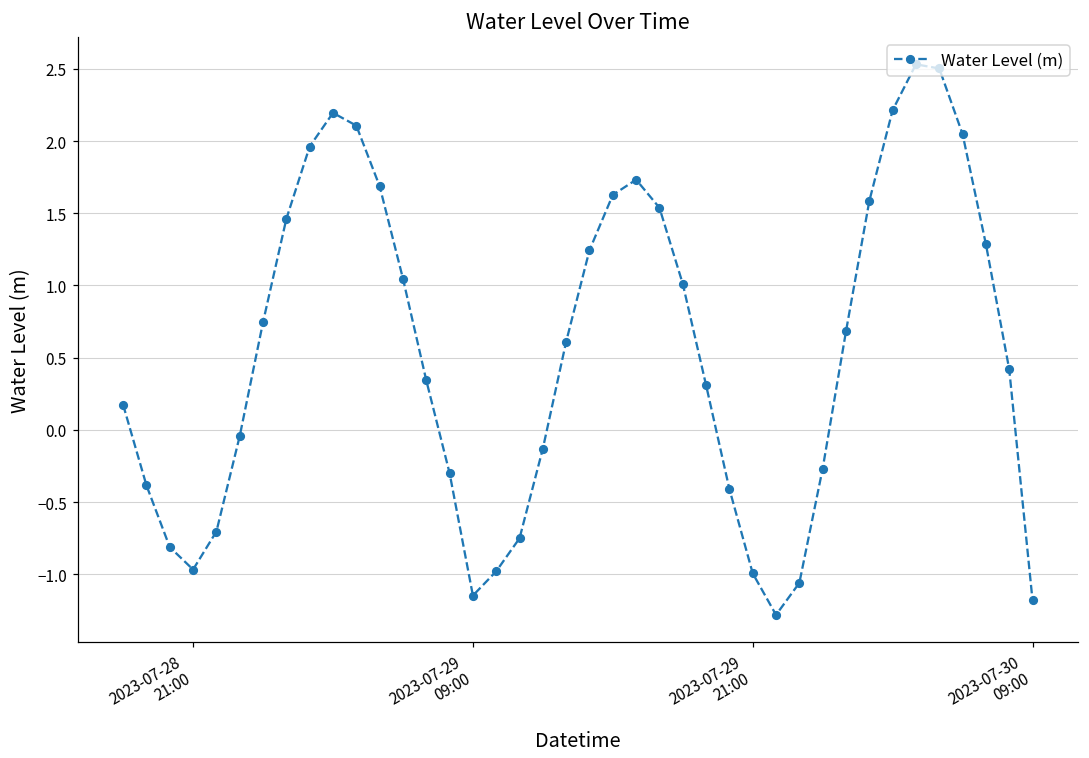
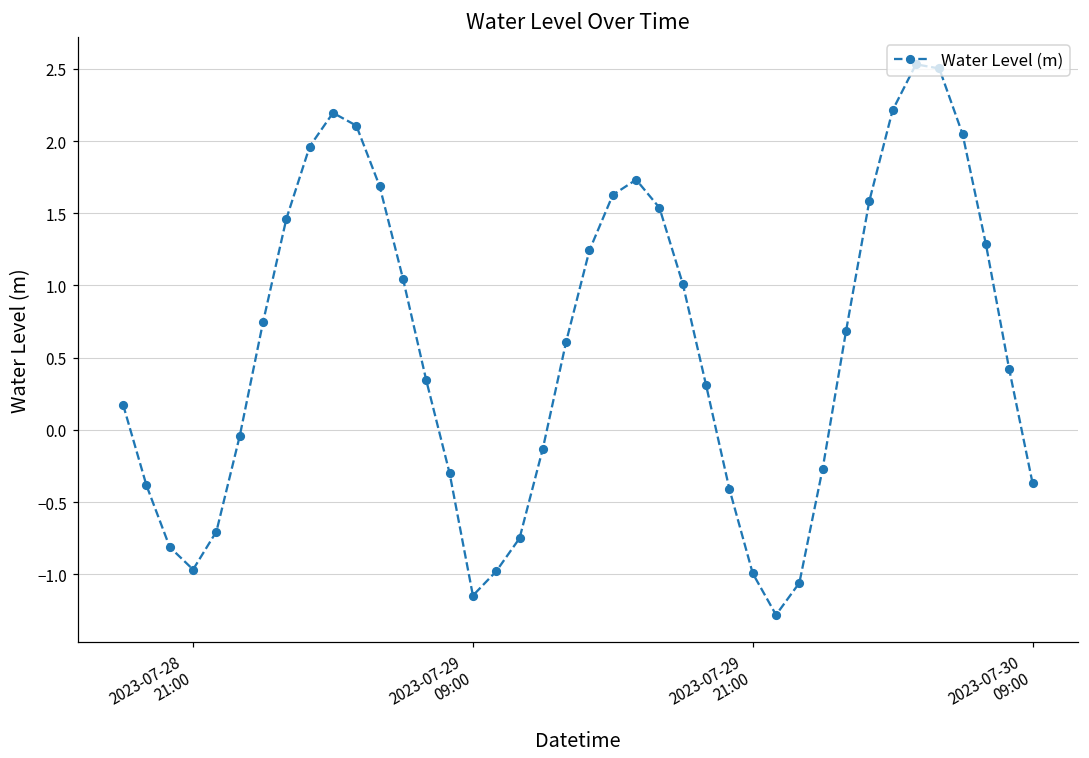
2023-07-30 09:00: -1.18 -> -0.37
